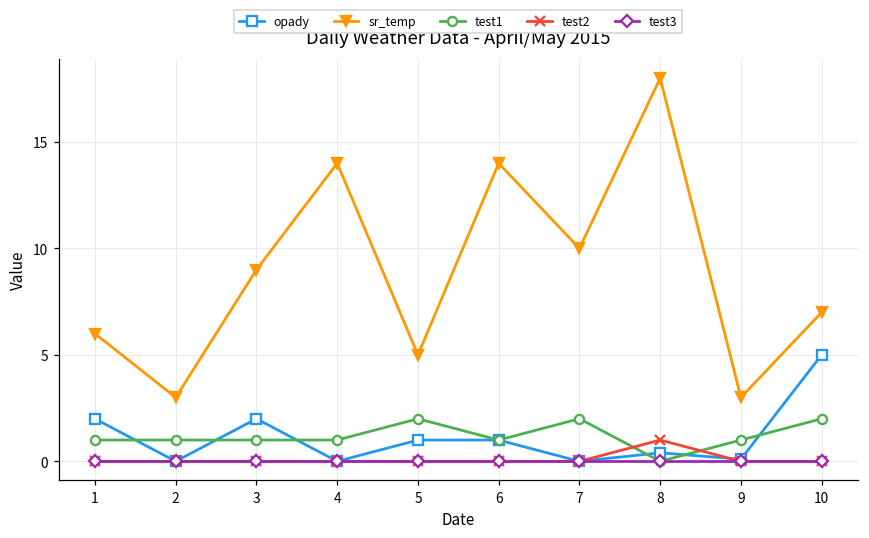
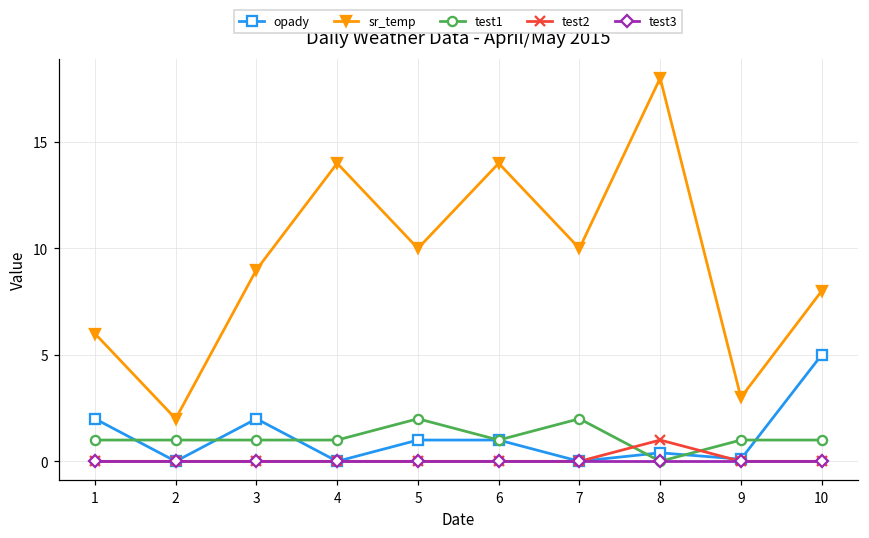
sr_temp, 2: 3 -> 2
sr_temp, 5: 5 -> 10
sr_temp, 10: 7 -> 8
test1, 10: 2 -> 1
